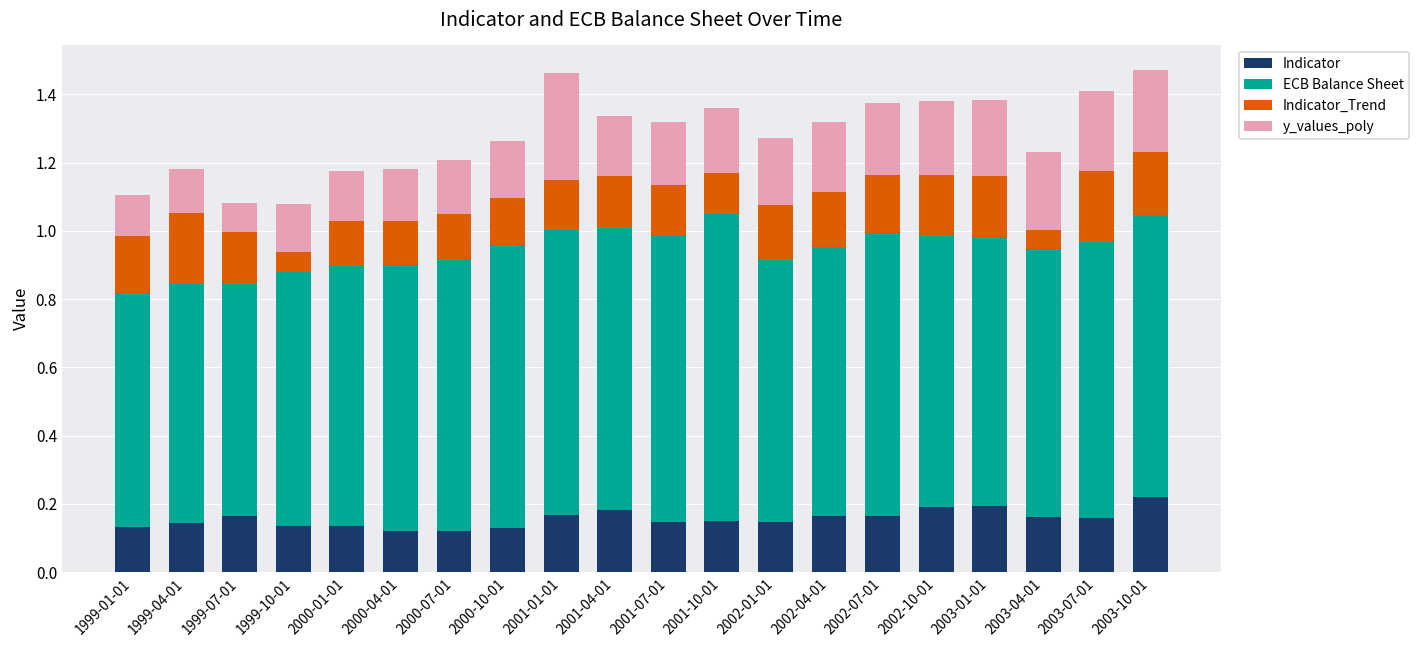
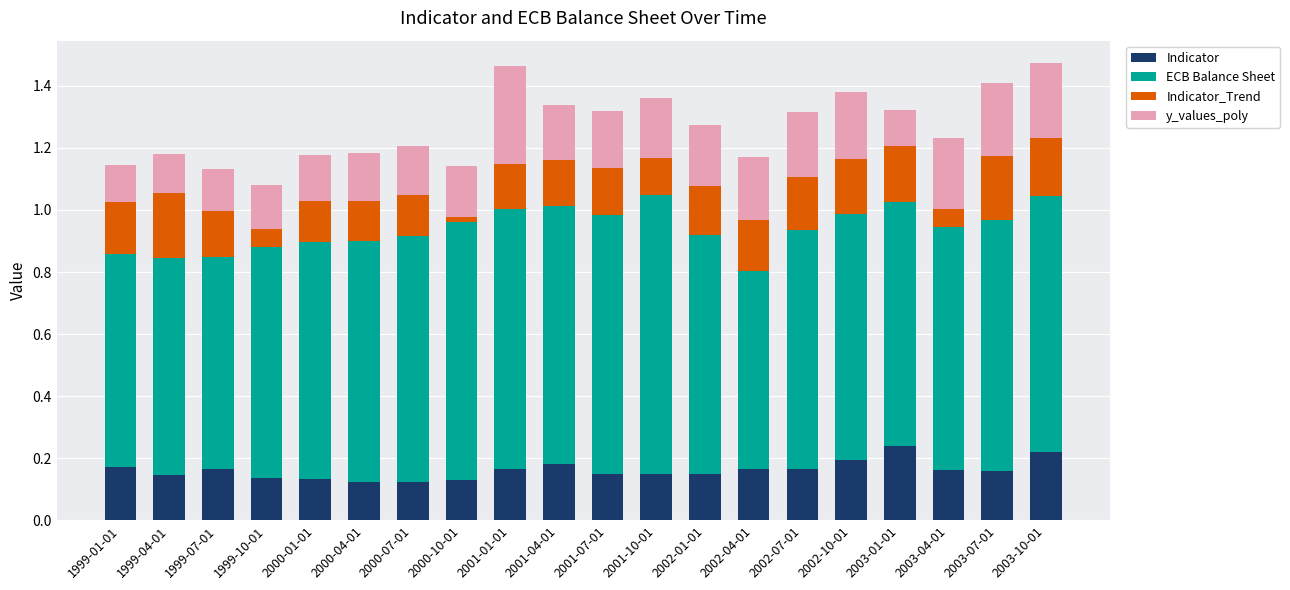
Indicator, 1999-01-01: 0.13 -> 0.17
y_values_poly, 1999-07-01: 0.09 -> 0.13
Indicator_Trend, 2000-10-01: 0.14 -> 0.02
ECB Balance Sheet, 2002-04-01: 0.79 -> 0.64
ECB Balance Sheet, 2002-07-01: 0.83 -> 0.77
Indicator, 2003-01-01: 0.19 -> 0.24
y_values_poly, 2003-01-01: 0.22 -> 0.12
